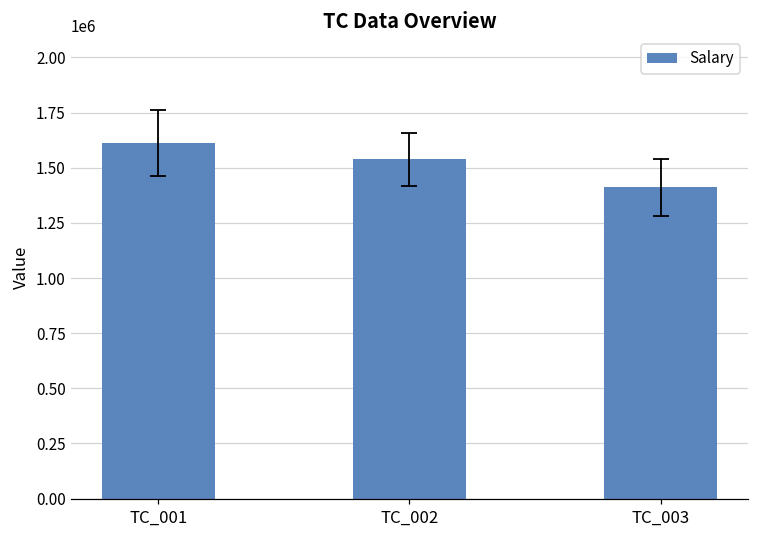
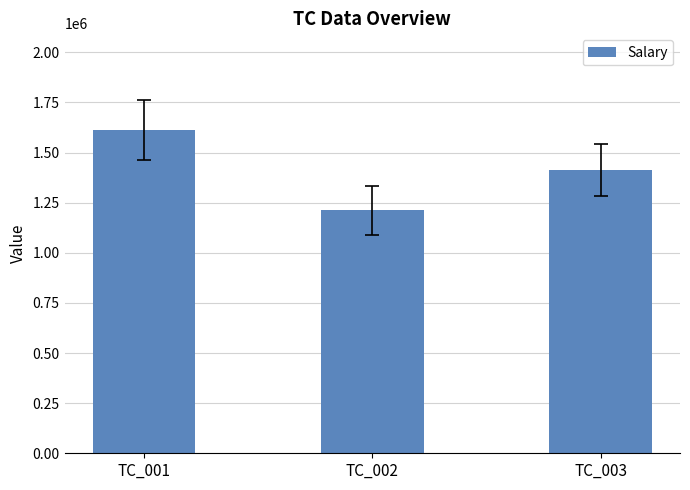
Salary, TC_002: 1540000 -> 1210000
